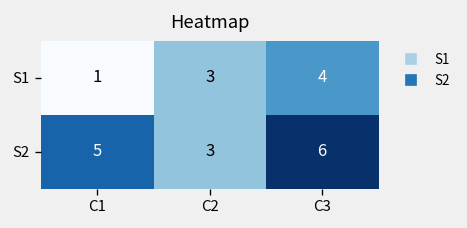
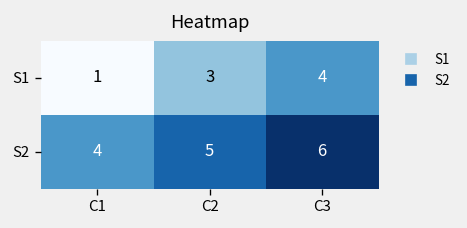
S2, C1: 5 -> 4
S2, C2: 3 -> 5
